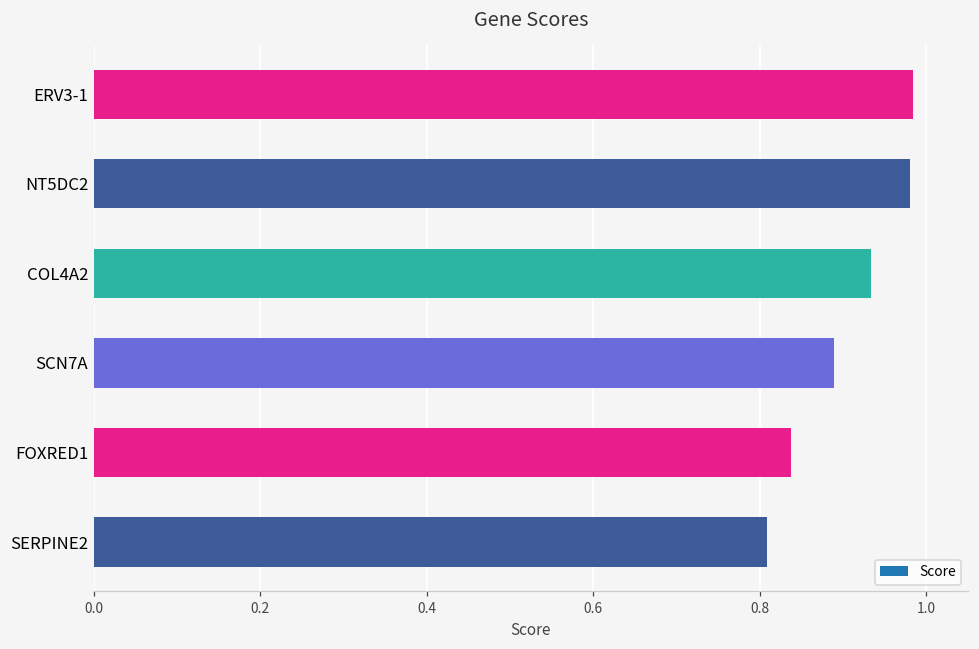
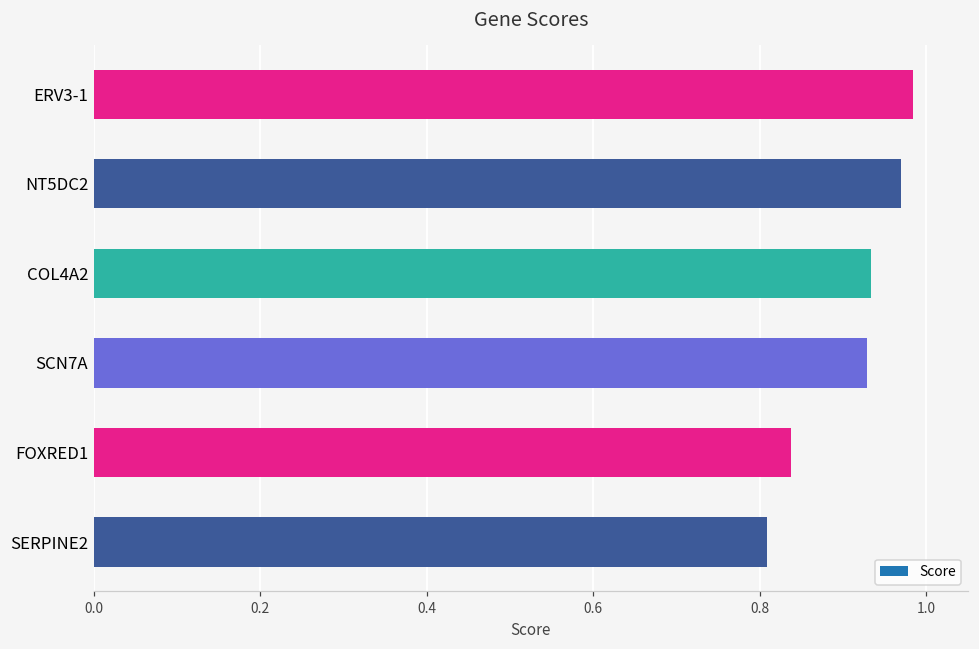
NT5DC2: 0.98 -> 0.97
SCN7A: 0.89 -> 0.93
